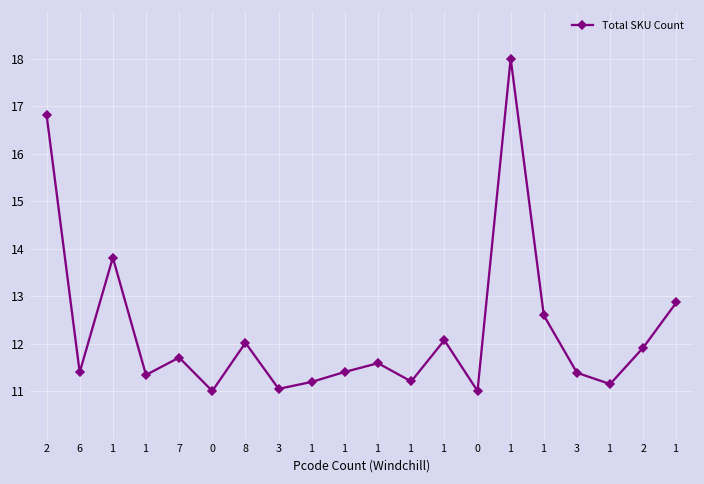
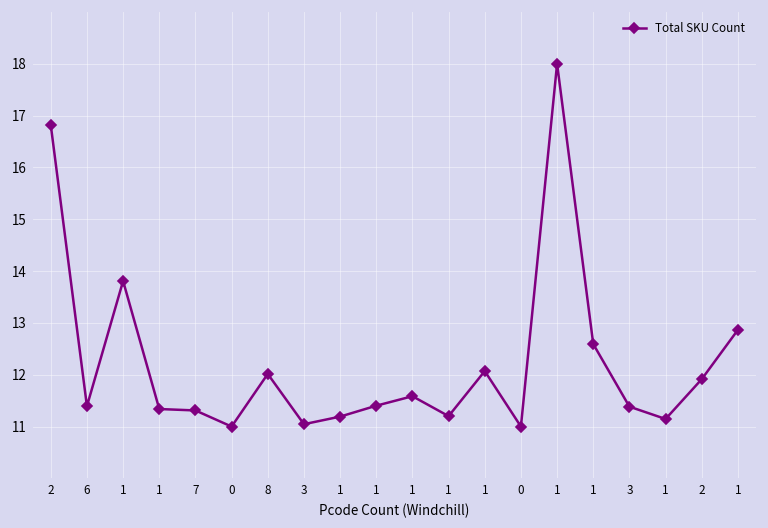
7: 11.7 -> 11.3
